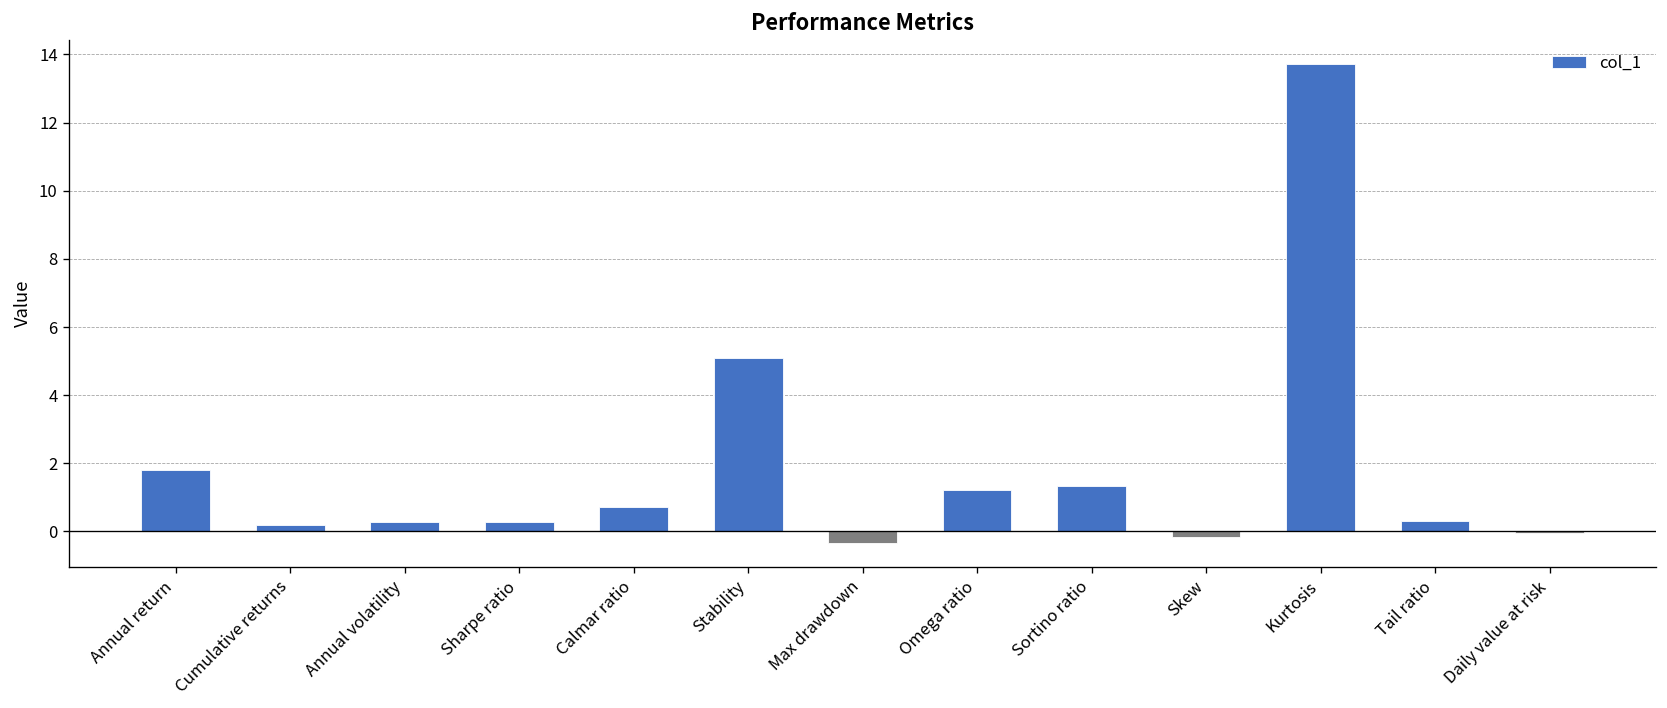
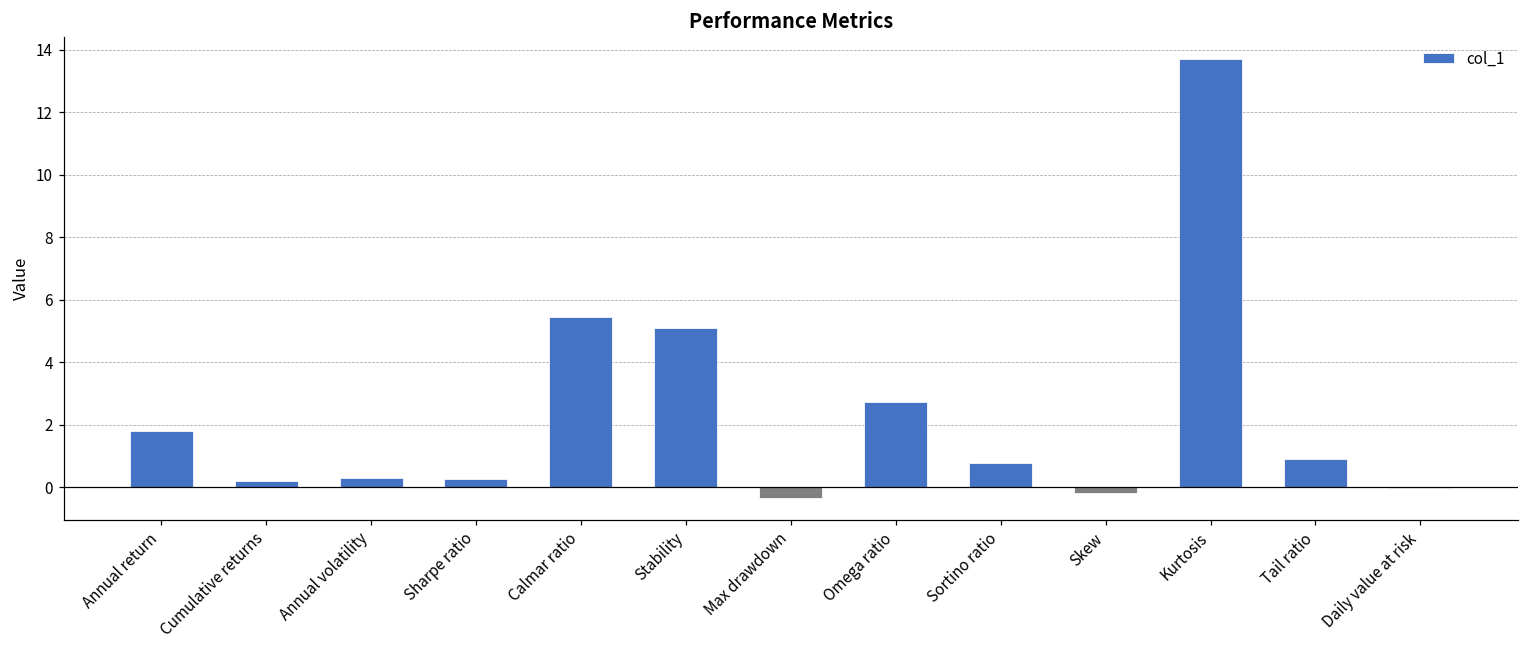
Calmar ratio: 0.7 -> 5.4
Omega ratio: 1.2 -> 2.7
Sortino ratio: 1.3 -> 0.8
Tail ratio: 0.3 -> 0.9
